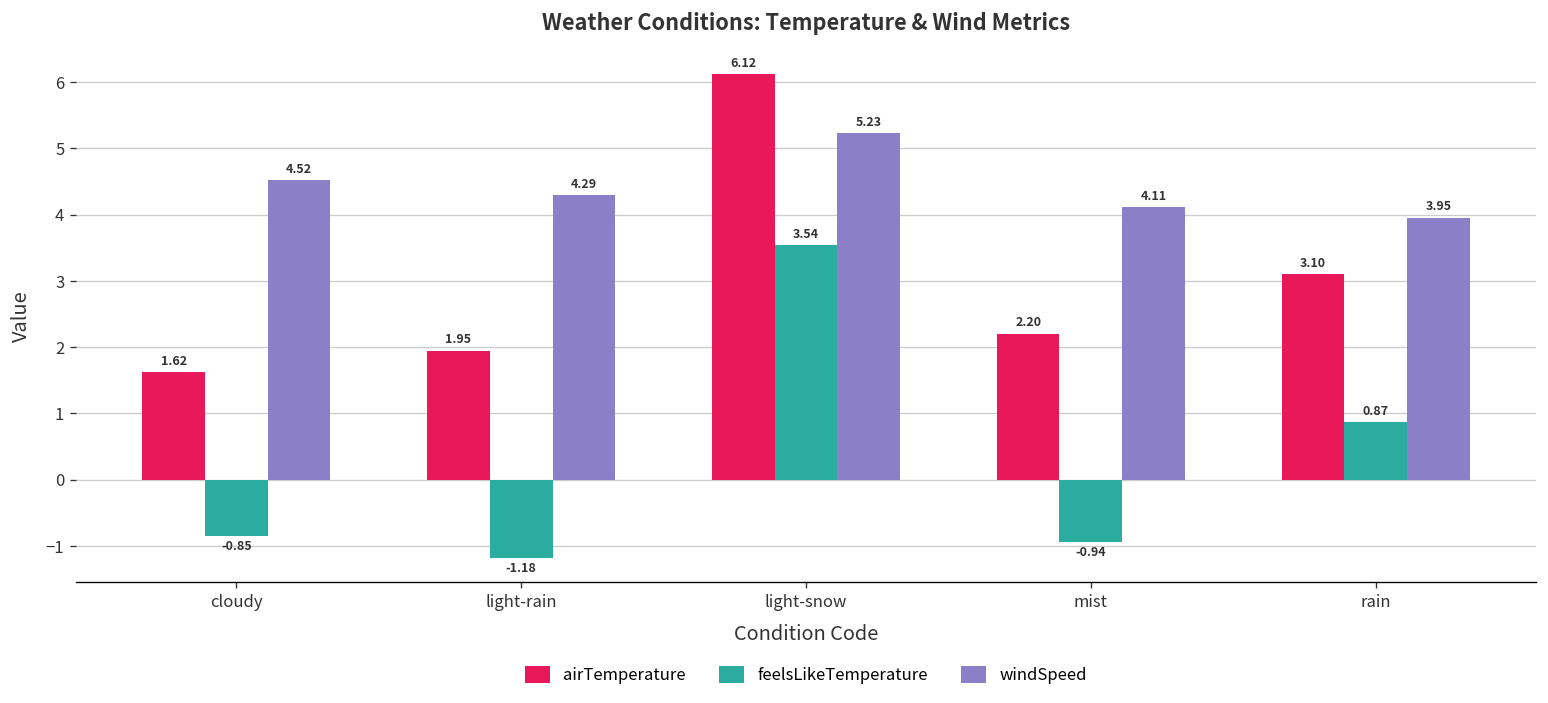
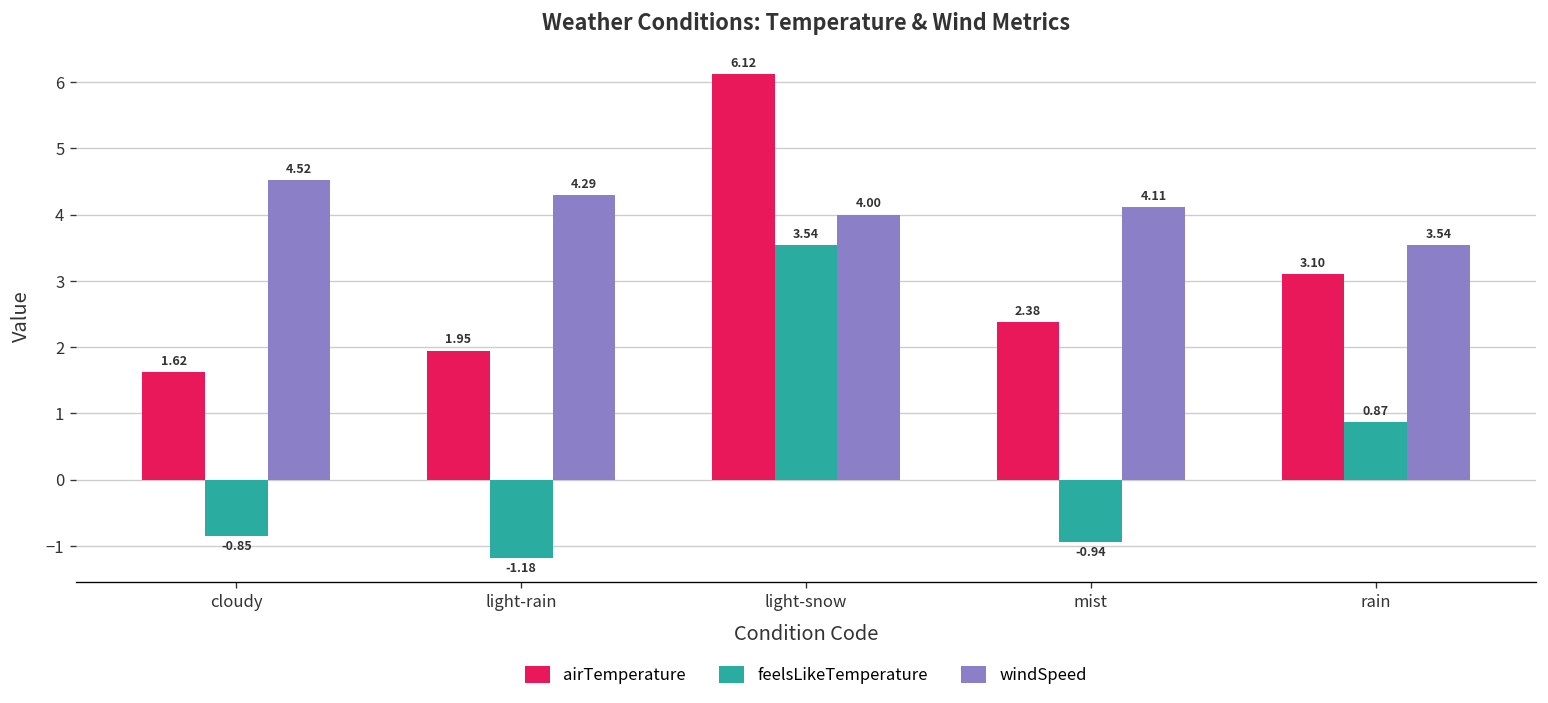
windSpeed, light-snow: 5.23 -> 4.00
airTemperature, mist: 2.20 -> 2.38
windSpeed, rain: 3.95 -> 3.54
